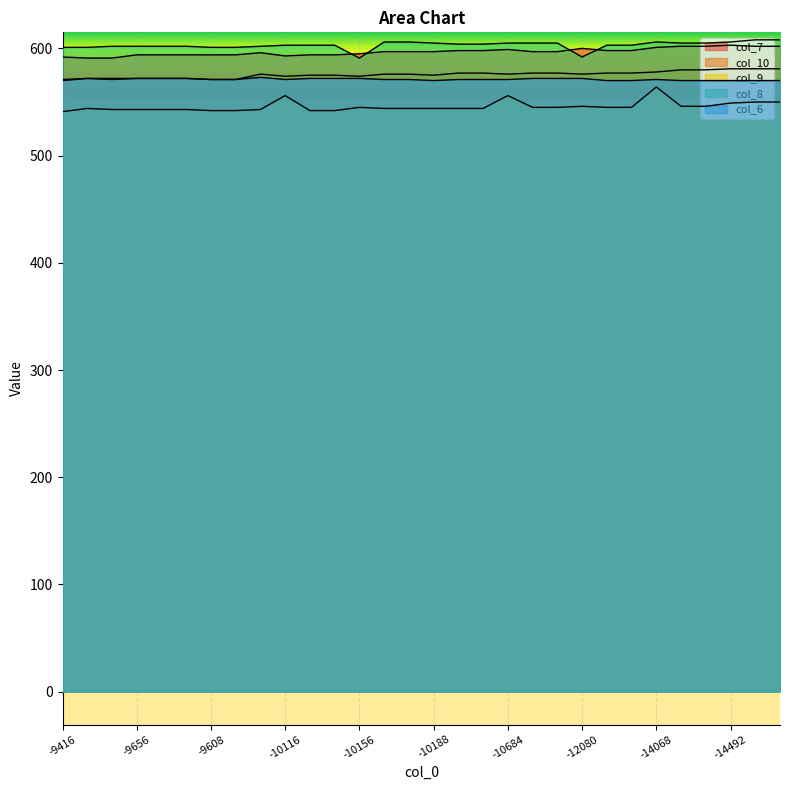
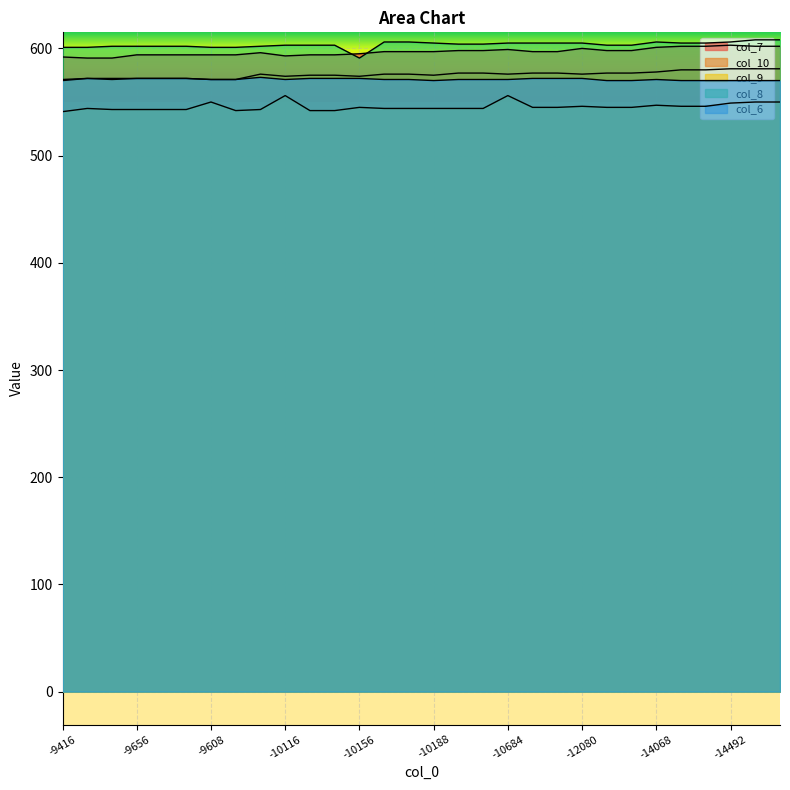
col_9, -9608: 542 -> 550
col_8, -12080: 592 -> 605
col_9, -14068: 564 -> 547
